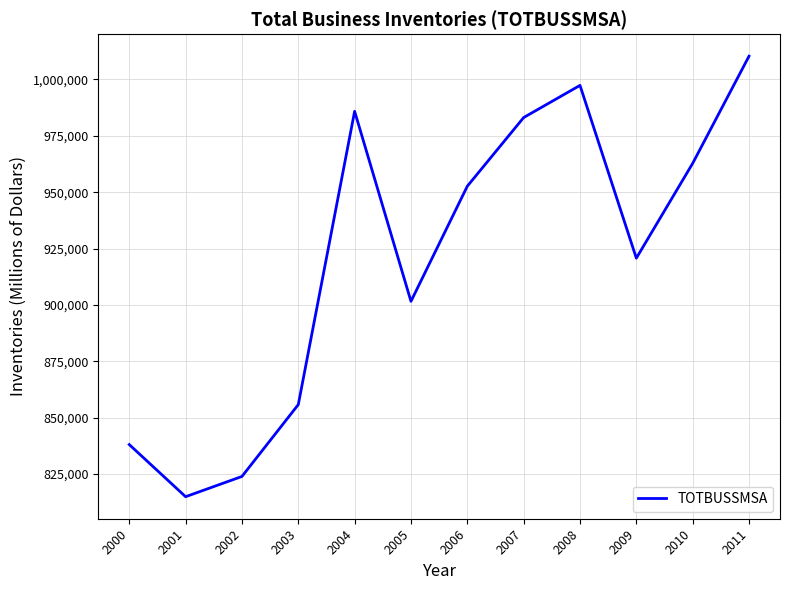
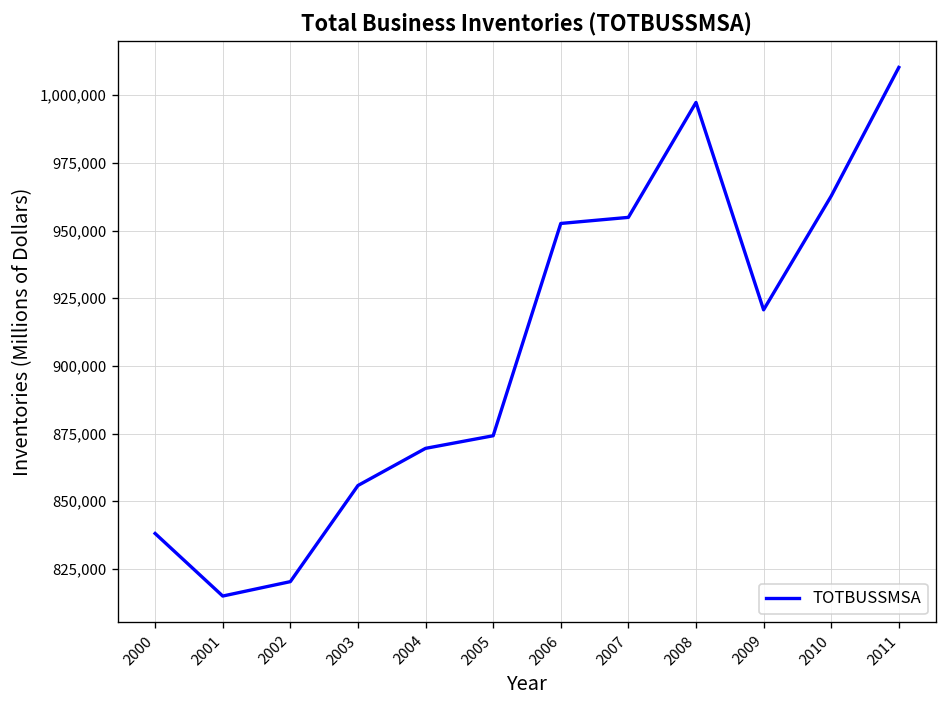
2002: 824,000 -> 820,000
2004: 986,000 -> 870,000
2005: 902,000 -> 874,000
2007: 983,000 -> 955,000
